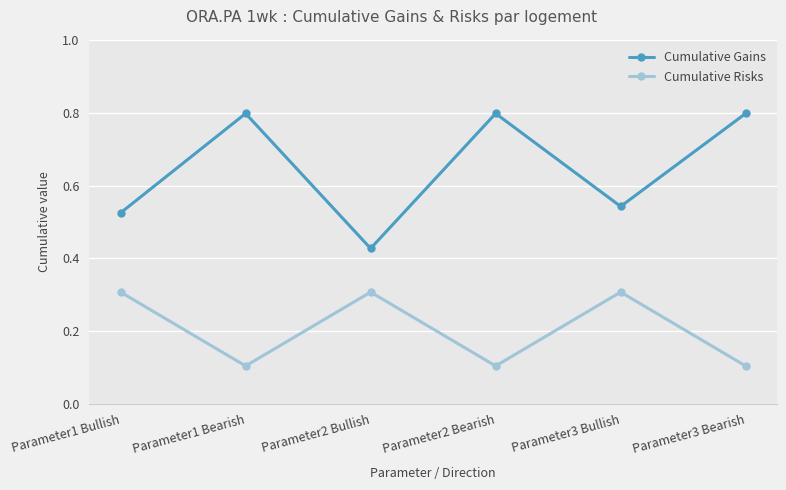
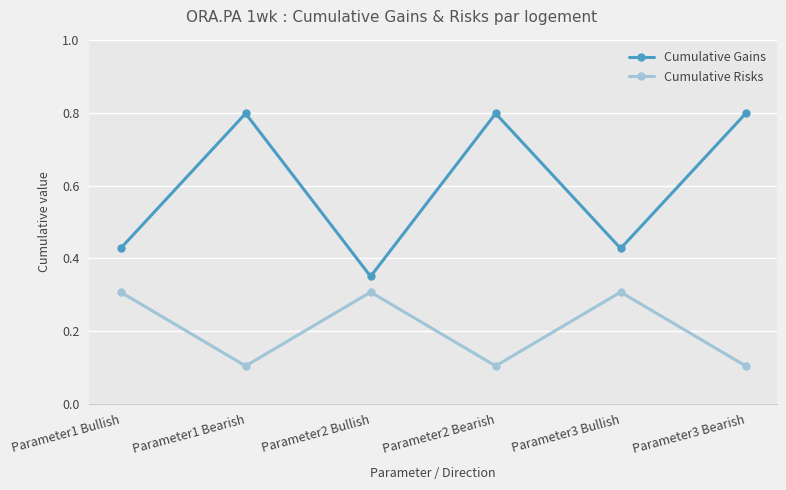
Cumulative Gains, Parameter1 Bullish: 0.52 -> 0.43
Cumulative Gains, Parameter2 Bullish: 0.43 -> 0.35
Cumulative Gains, Parameter3 Bullish: 0.54 -> 0.43
